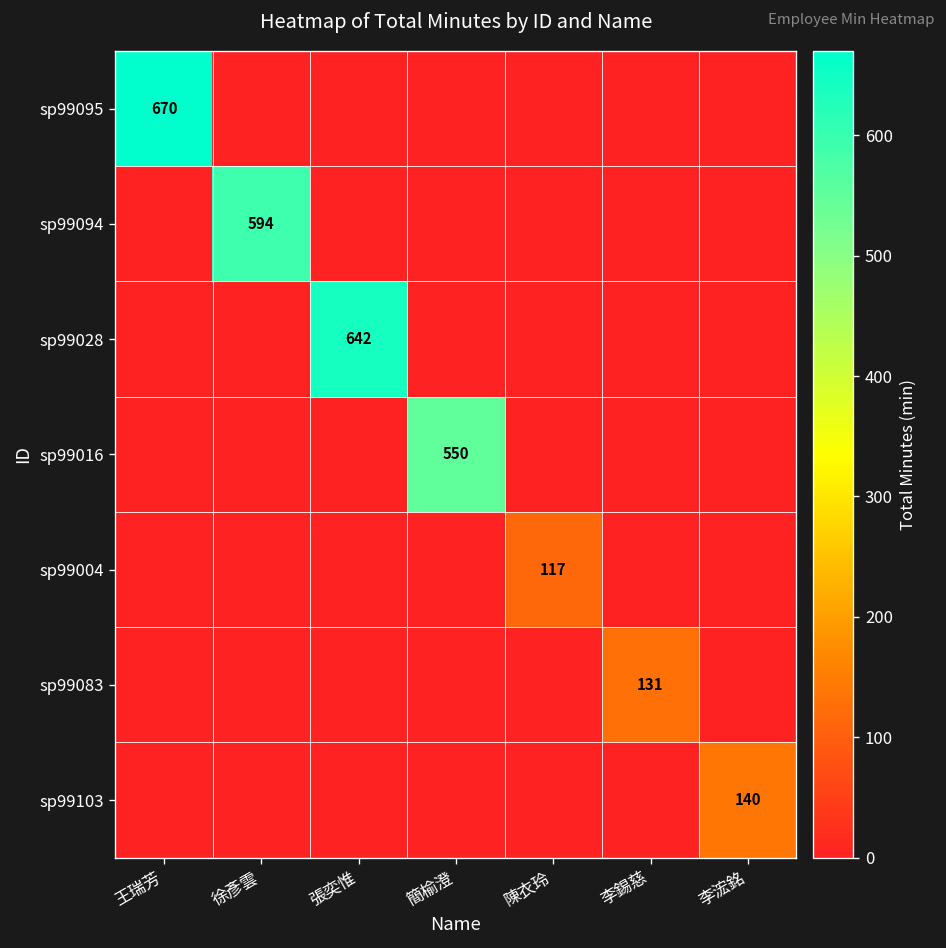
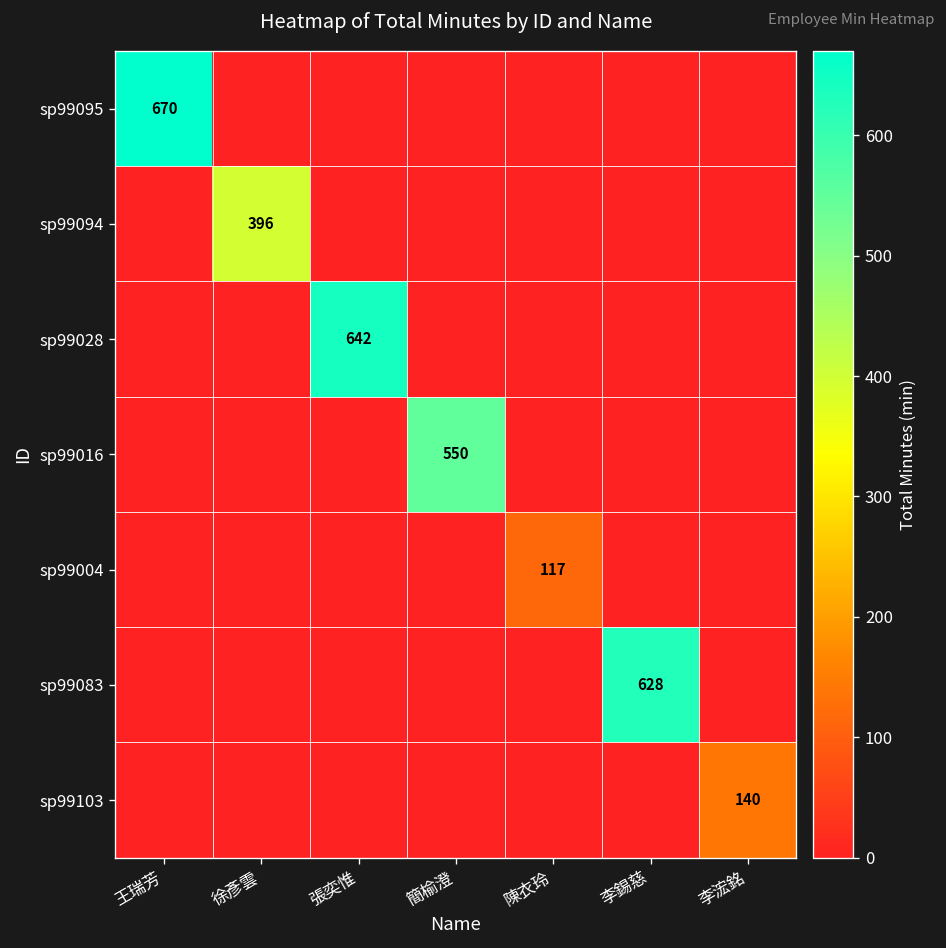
sp99094, 徐彥雲: 594 -> 396
sp99083, 李錫慈: 131 -> 628
